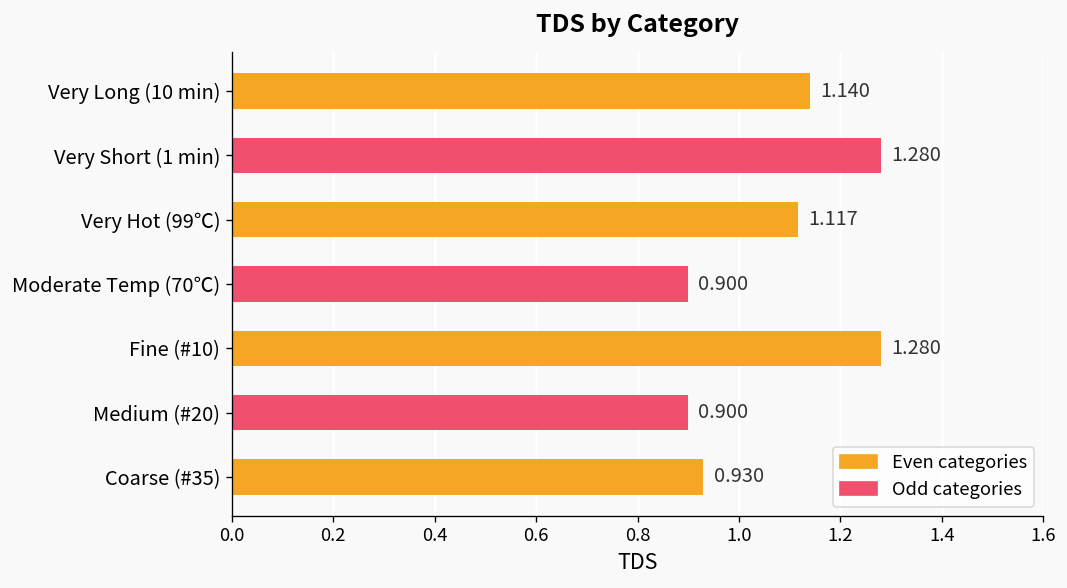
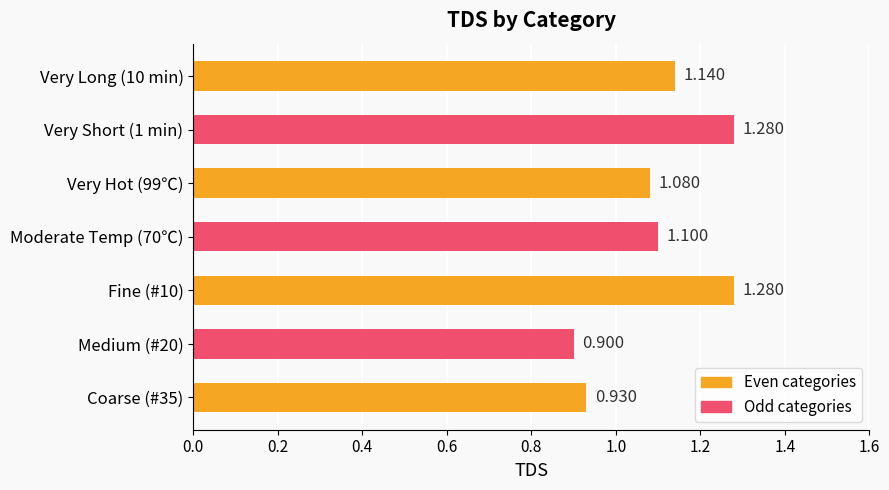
Very Hot (99℃): 1.117 -> 1.080
Moderate Temp (70℃): 0.900 -> 1.100
